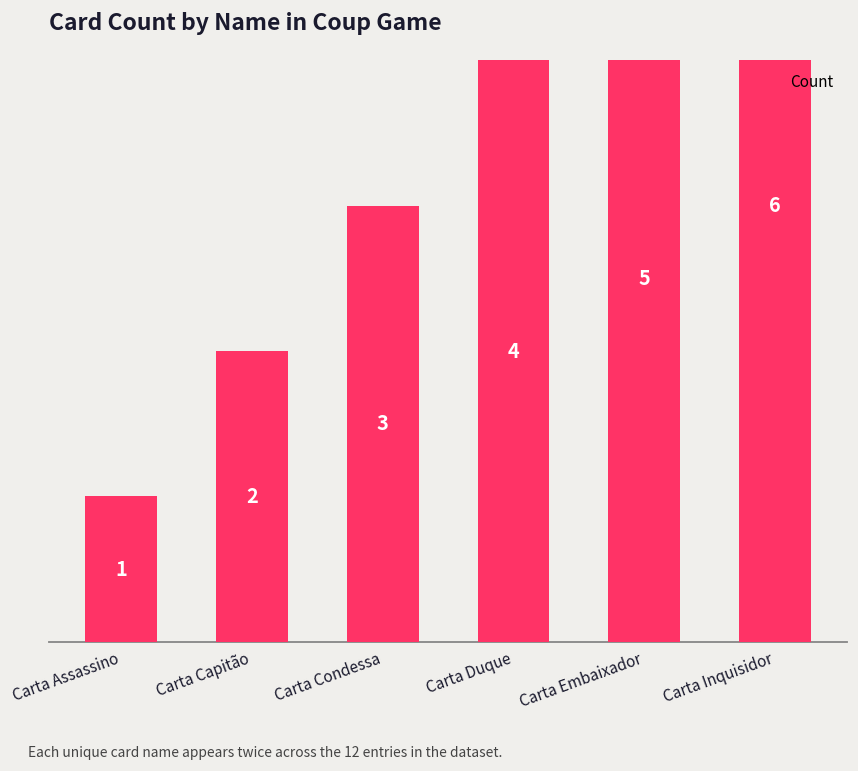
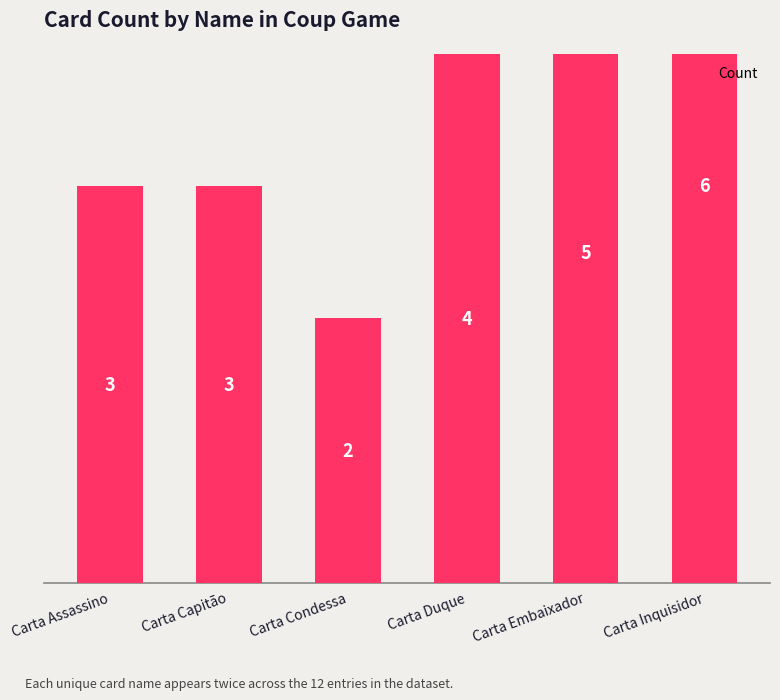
Carta Assassino: 1 -> 3
Carta Capitão: 2 -> 3
Carta Condessa: 3 -> 2
